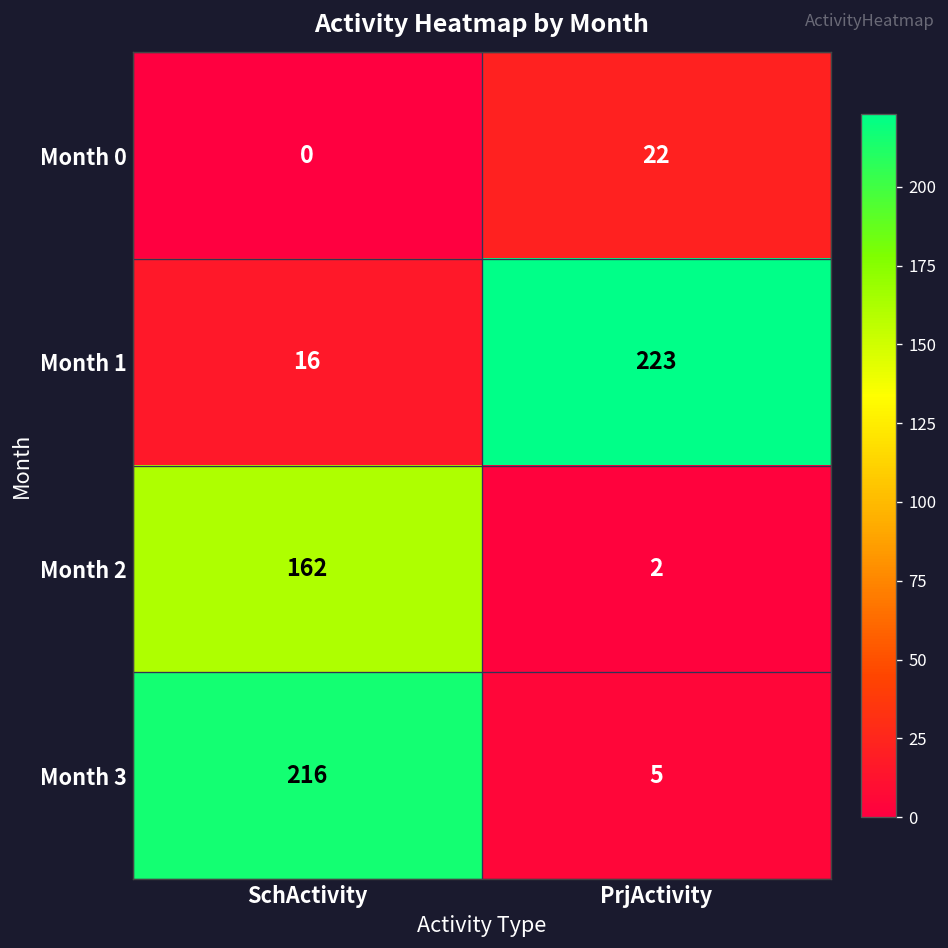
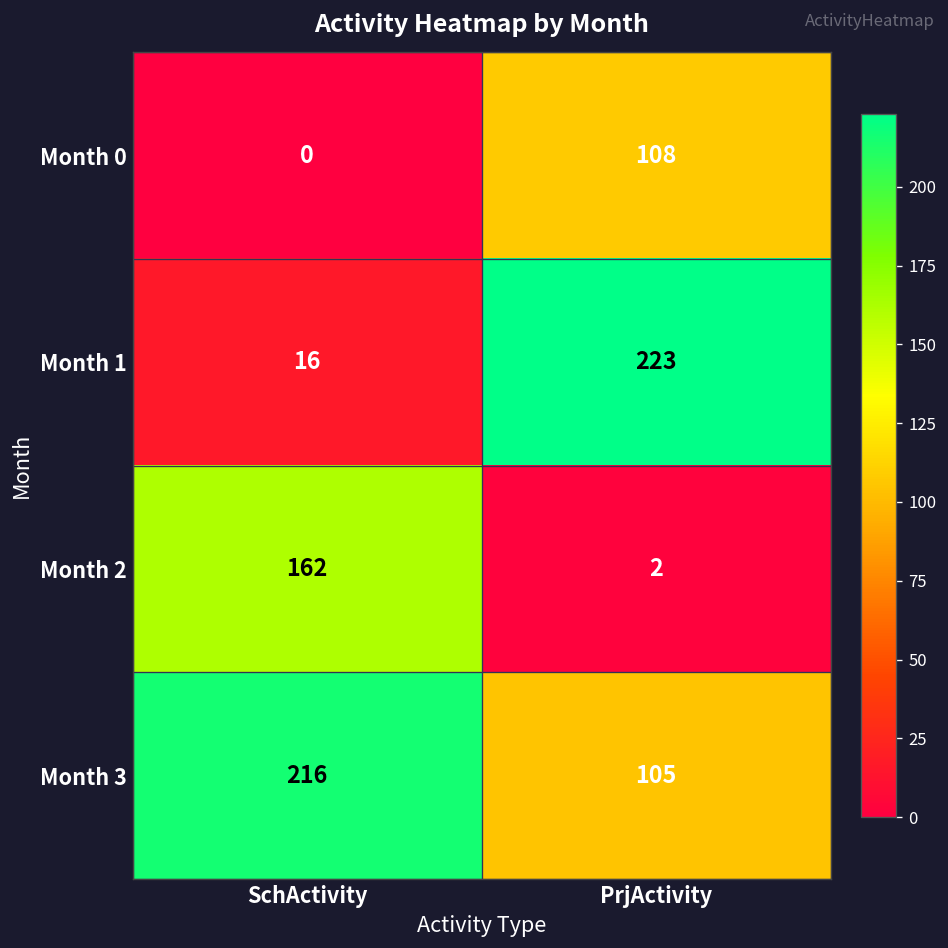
Month 0, PrjActivity: 22 -> 108
Month 3, PrjActivity: 5 -> 105
